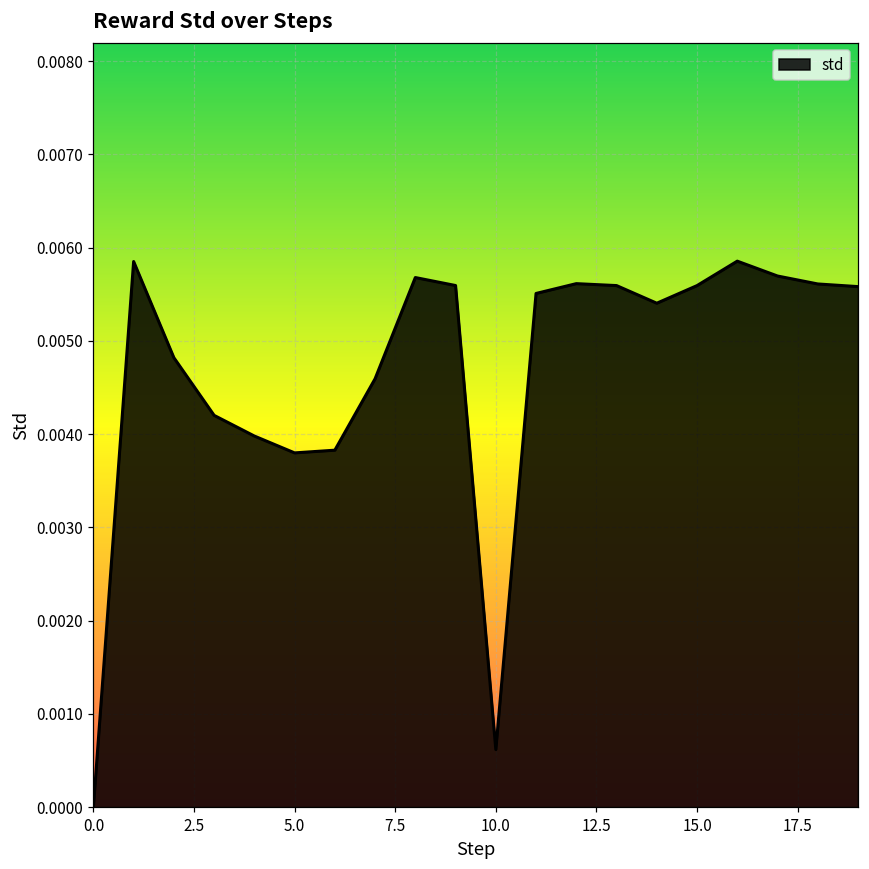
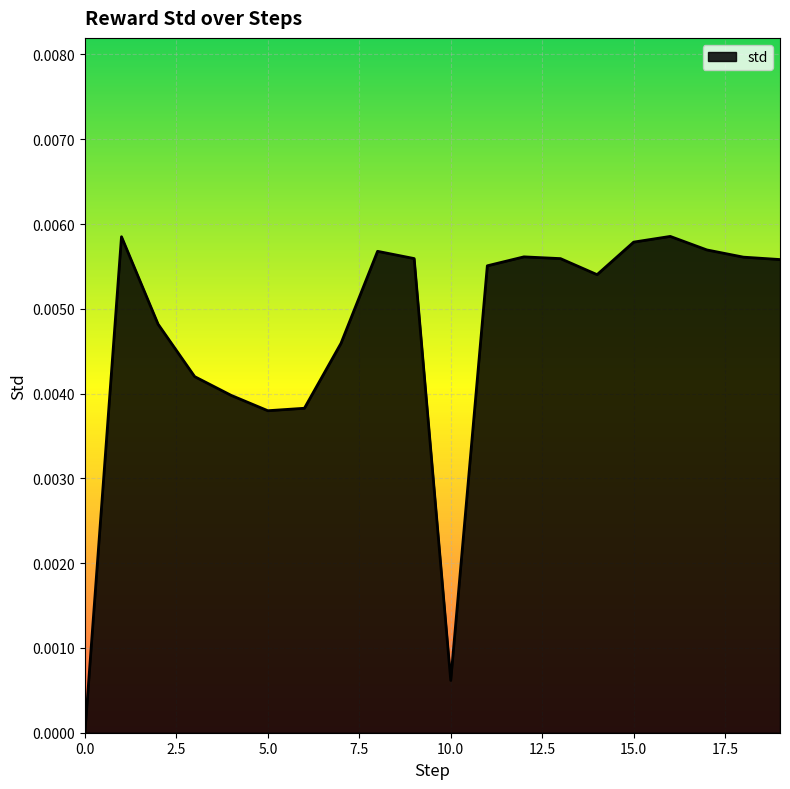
15.0: 0.0056 -> 0.0058
